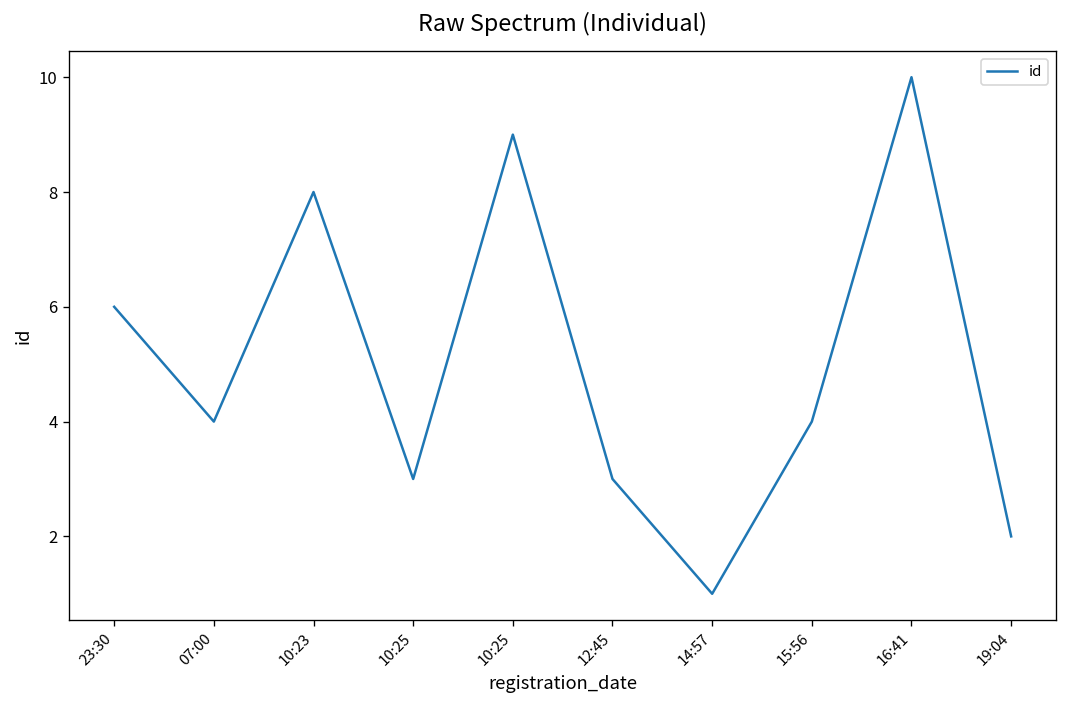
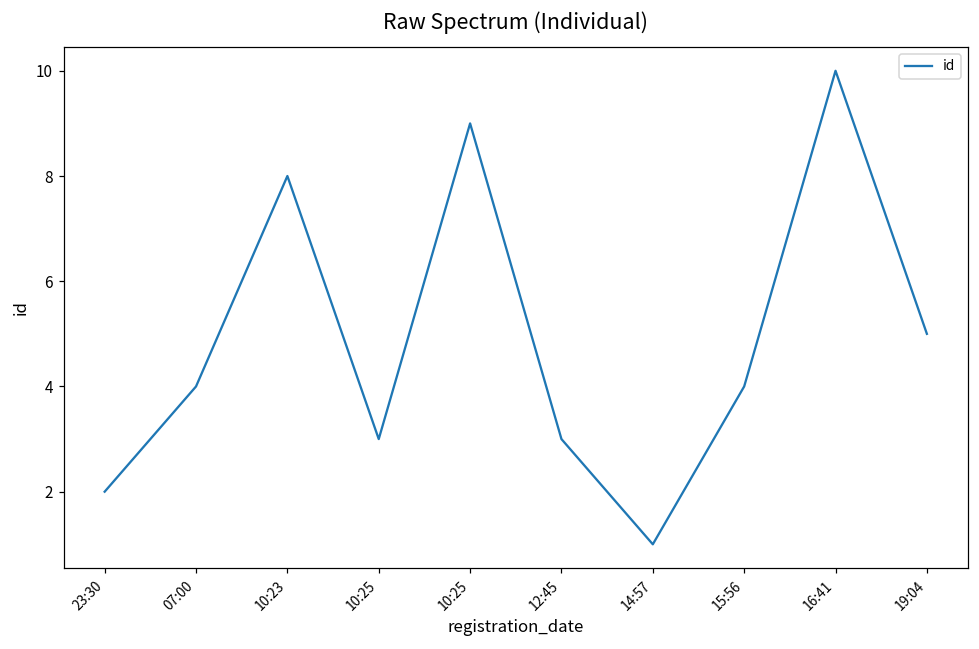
23:30: 6 -> 2
19:04: 2 -> 5
